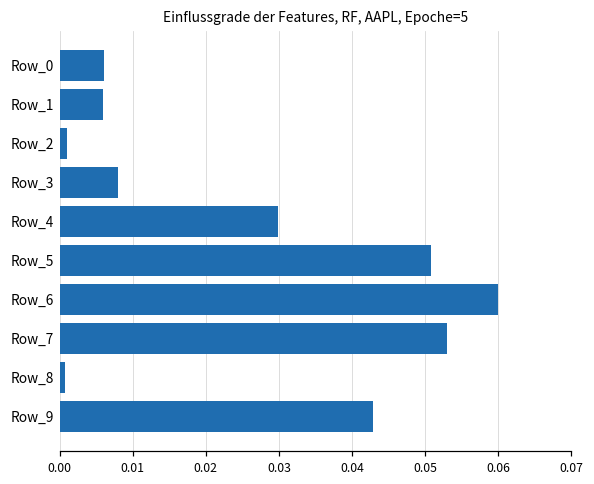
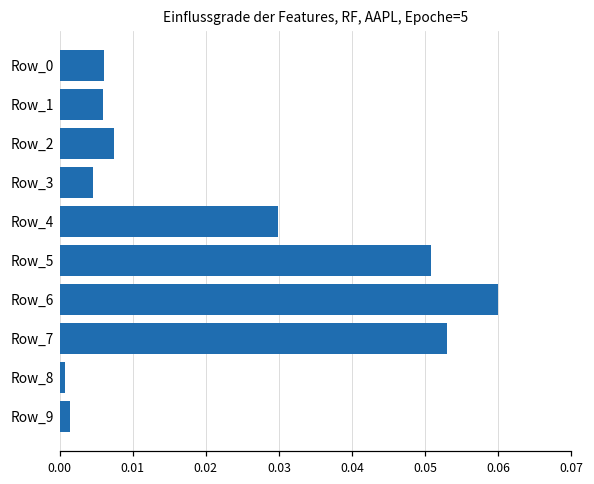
Row_2: 0.001 -> 0.007
Row_3: 0.008 -> 0.005
Row_9: 0.043 -> 0.001
